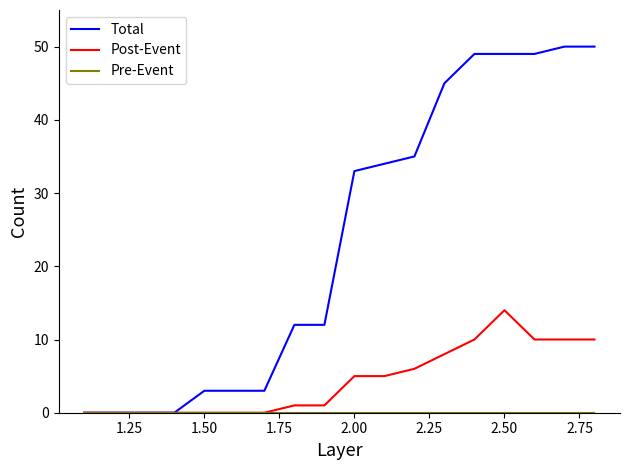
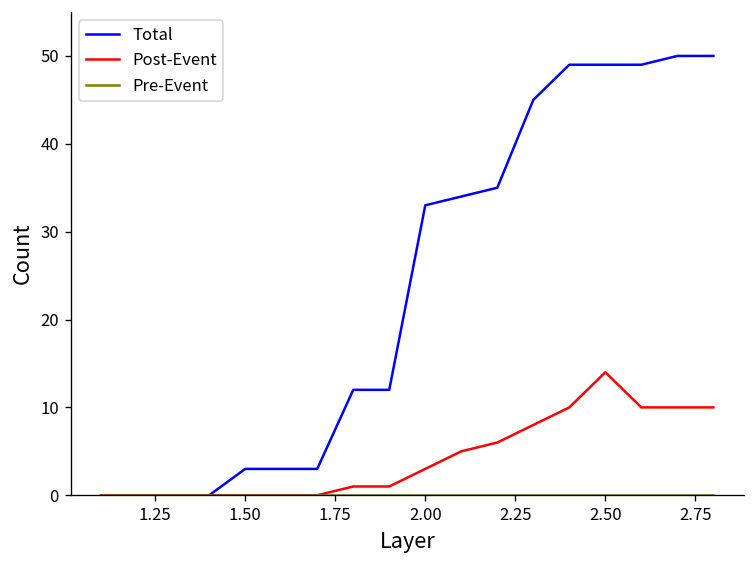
Post-Event, 2.00: 5 -> 3
